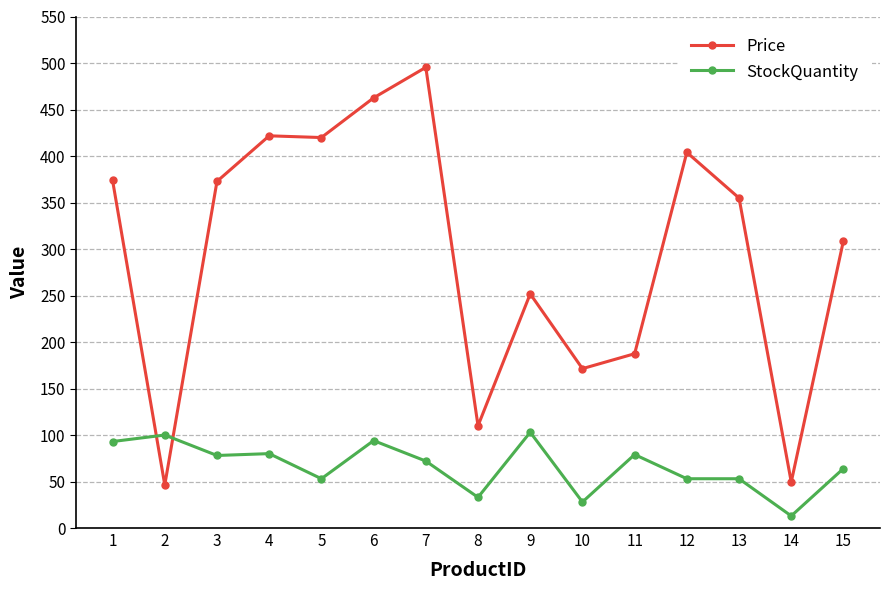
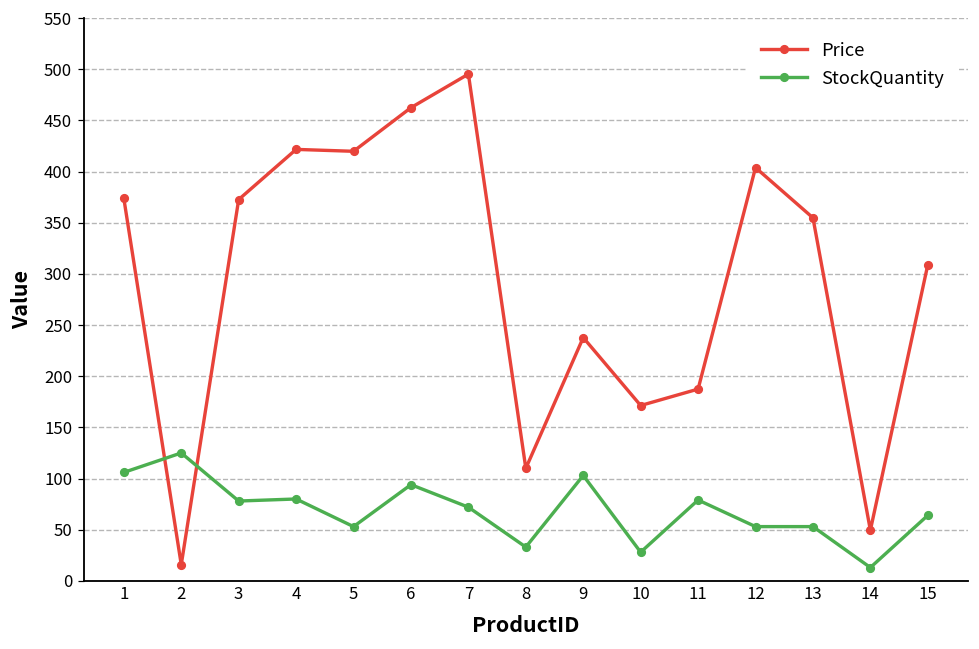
StockQuantity, 1: 90 -> 110
Price, 2: 50 -> 20
StockQuantity, 2: 100 -> 130
Price, 9: 250 -> 240
